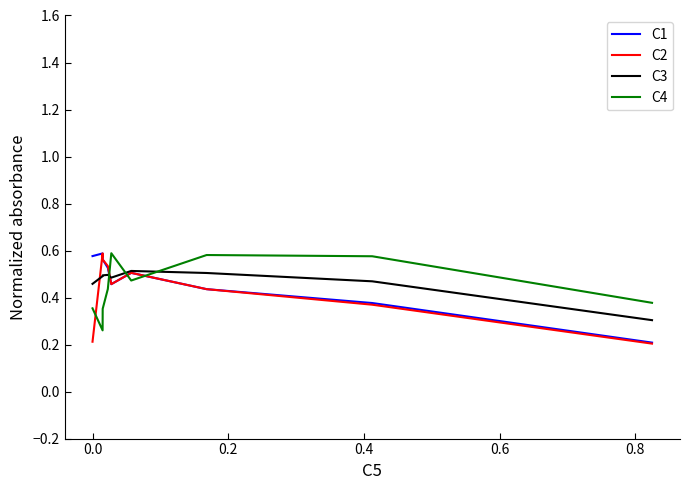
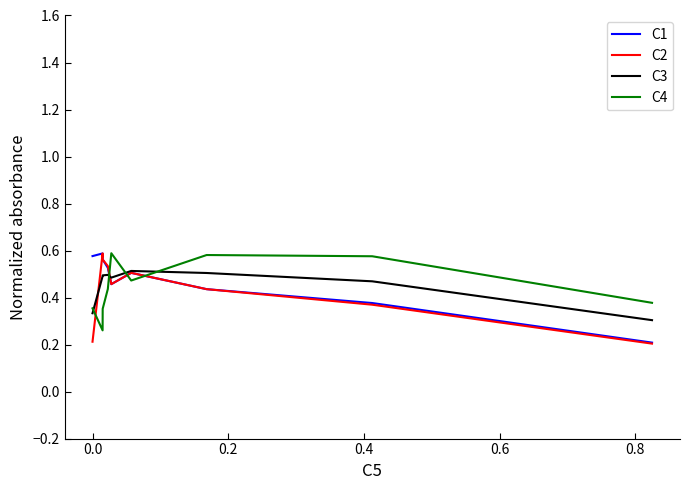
C3, 0.0: 0.46 -> 0.33
